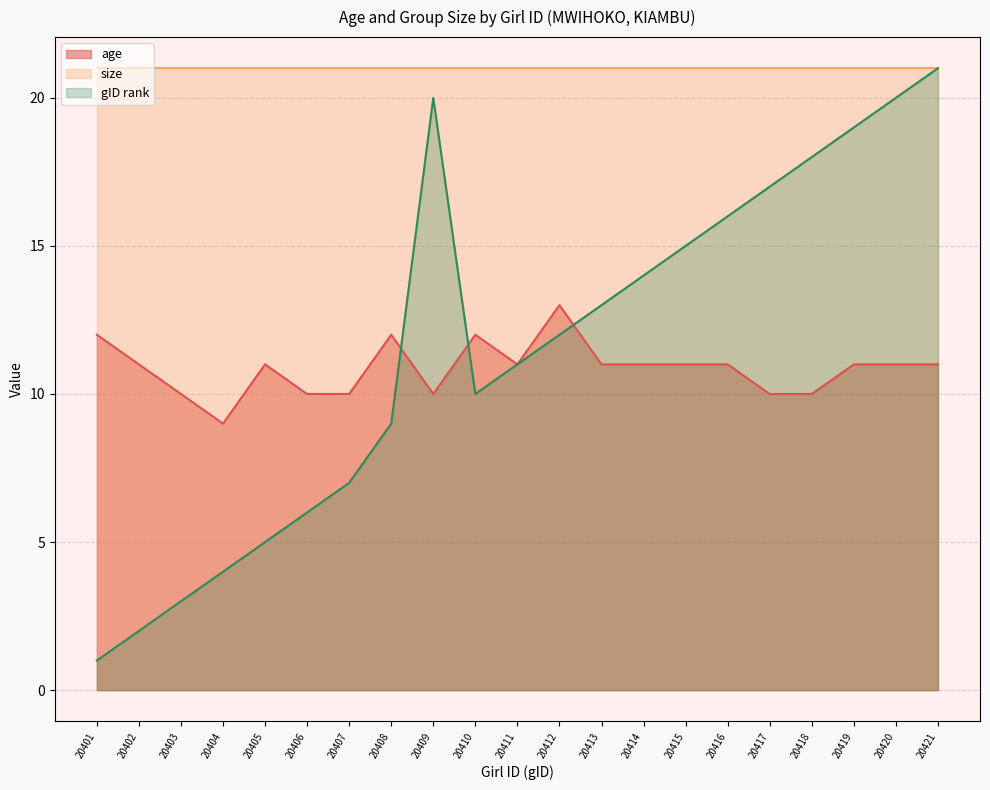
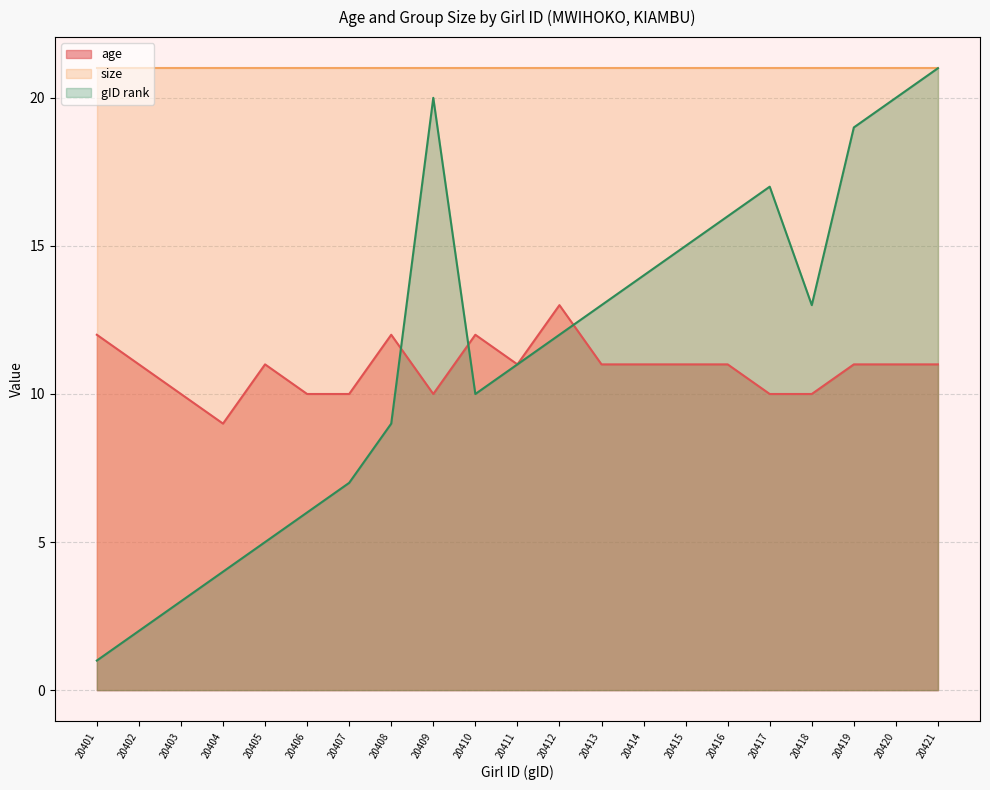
gID rank, 20418: 18 -> 13
